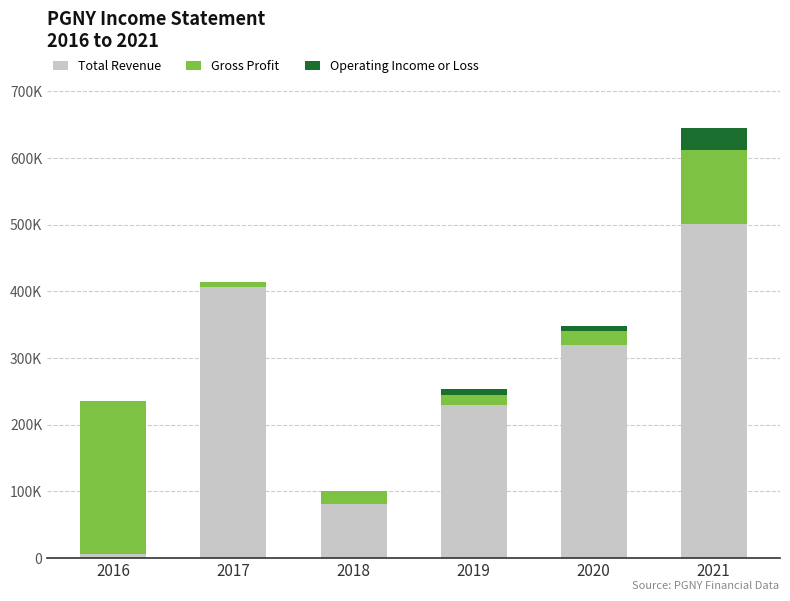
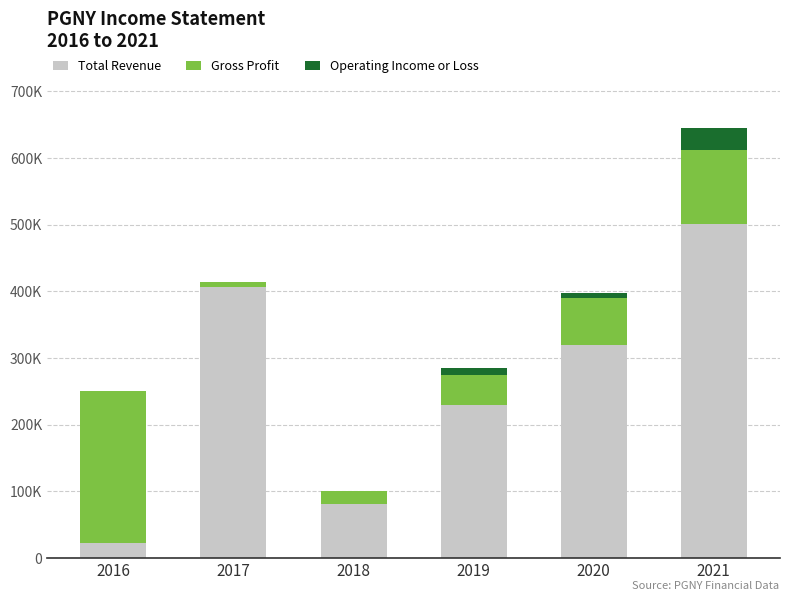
Total Revenue, 2016: 10000 -> 20000
Gross Profit, 2019: 10000 -> 50000
Gross Profit, 2020: 20000 -> 70000
